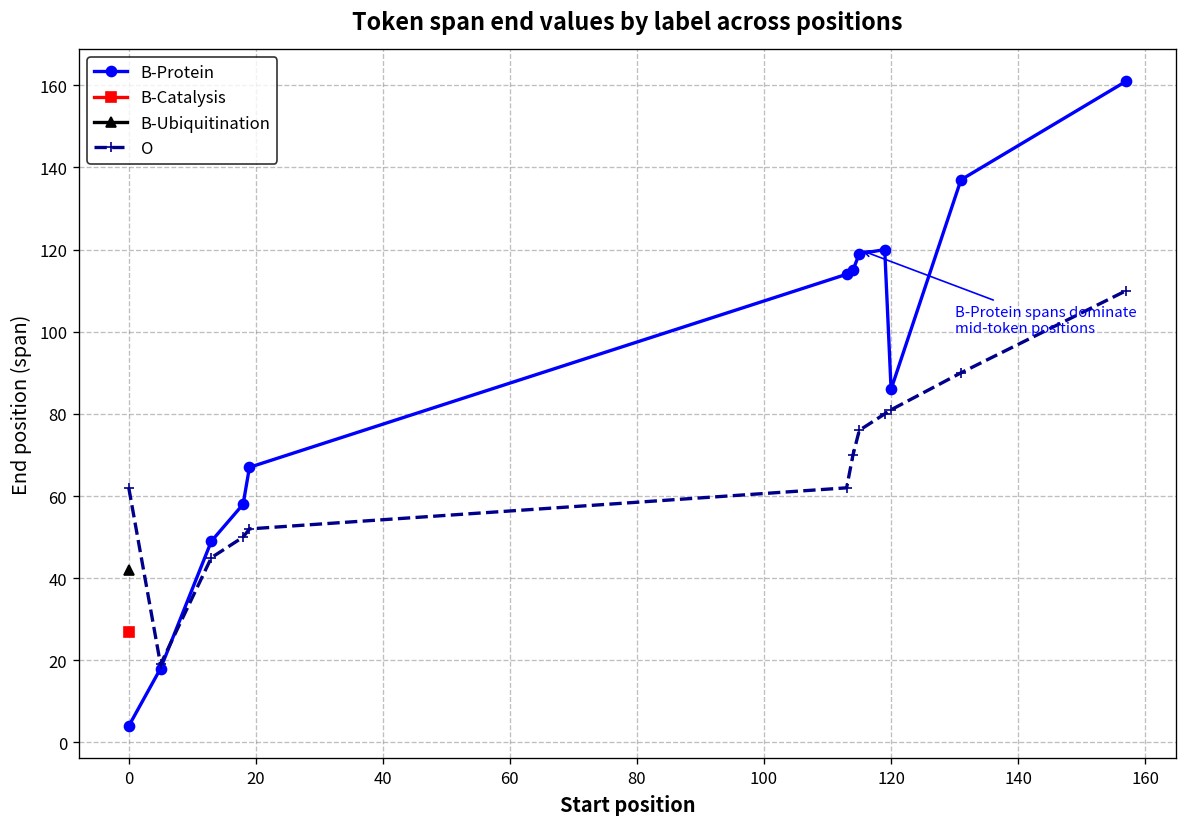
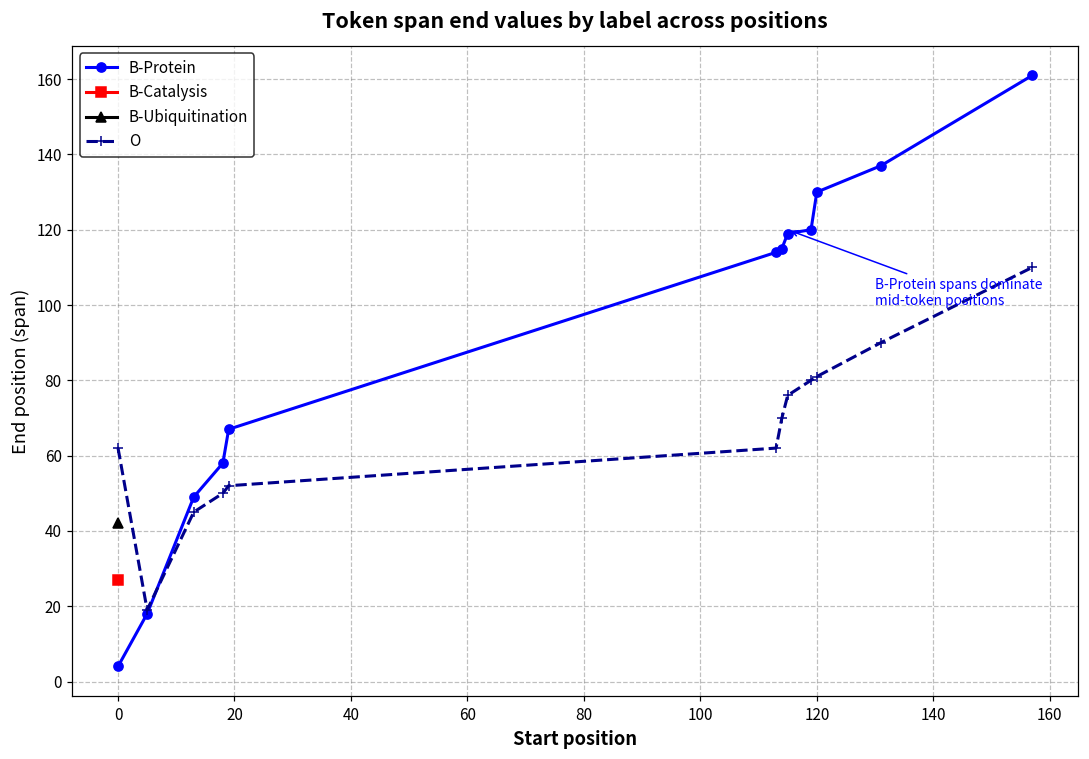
B-Protein, 120: 86 -> 130
